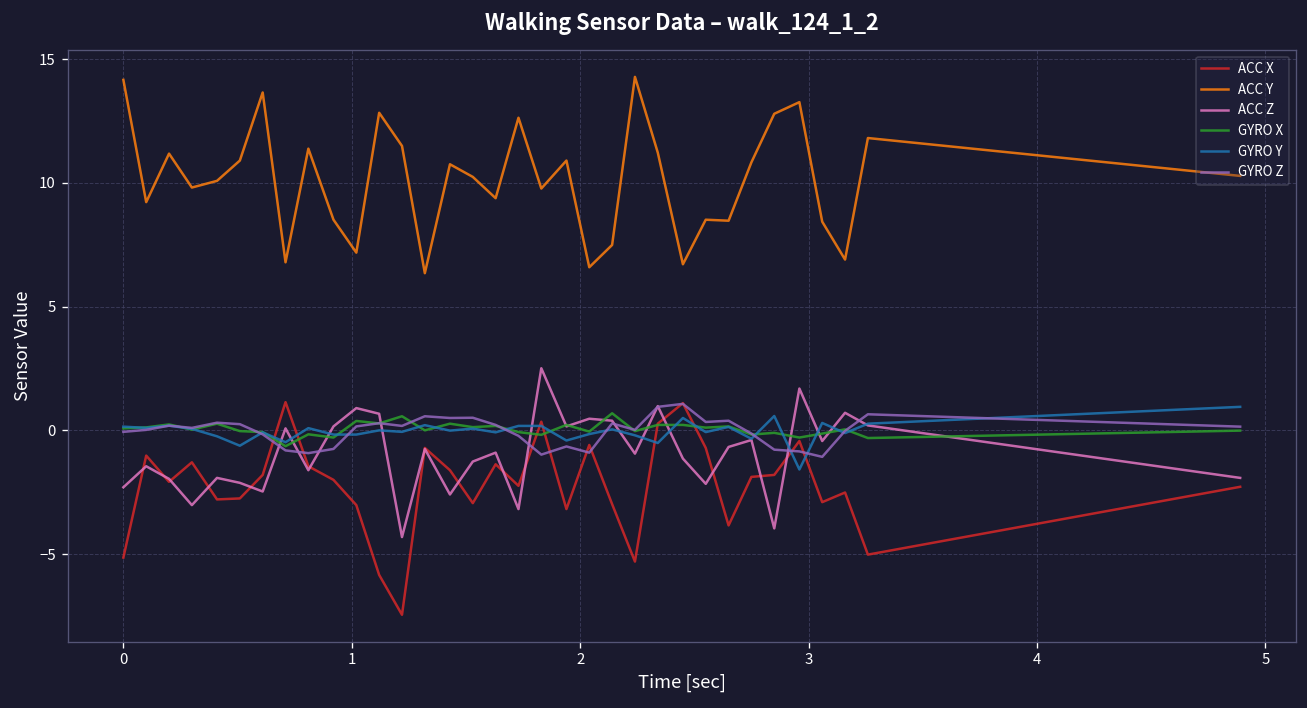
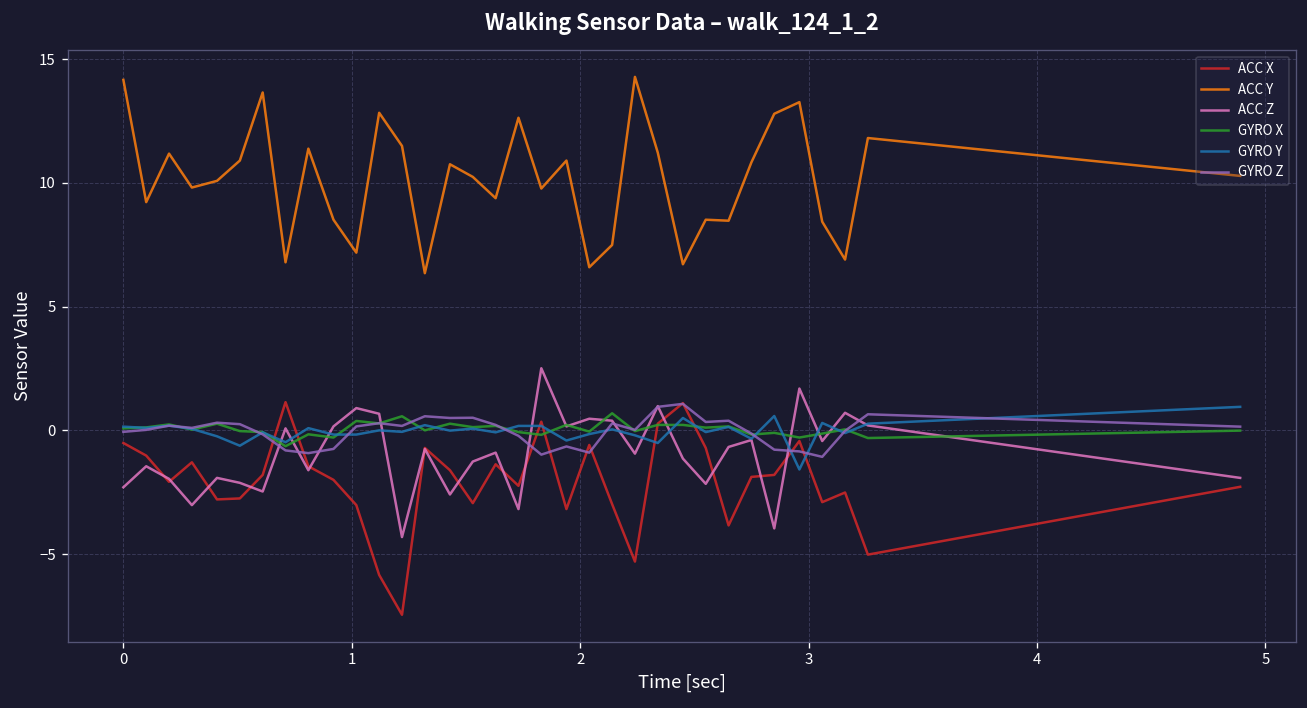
ACC X, 0: -5.1 -> -0.5
